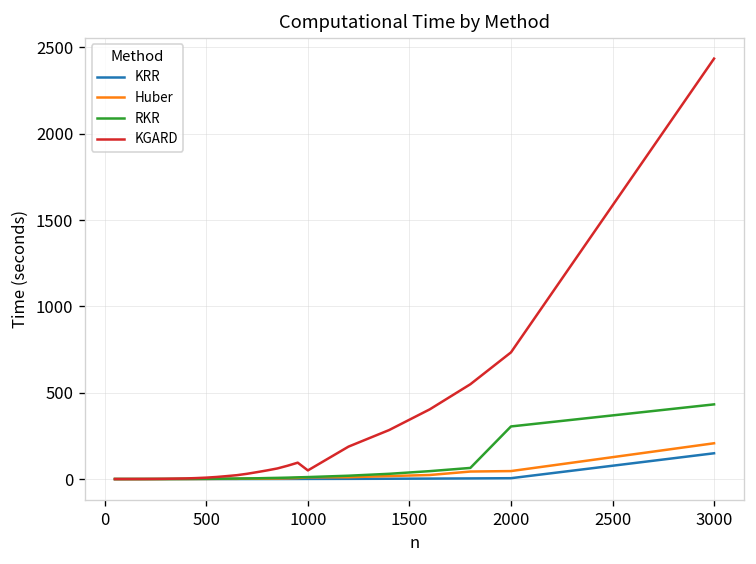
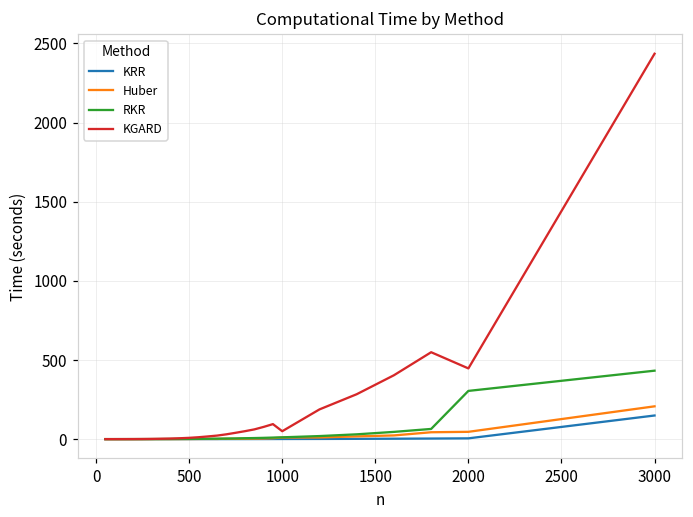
KGARD, 2000: 730 -> 450
